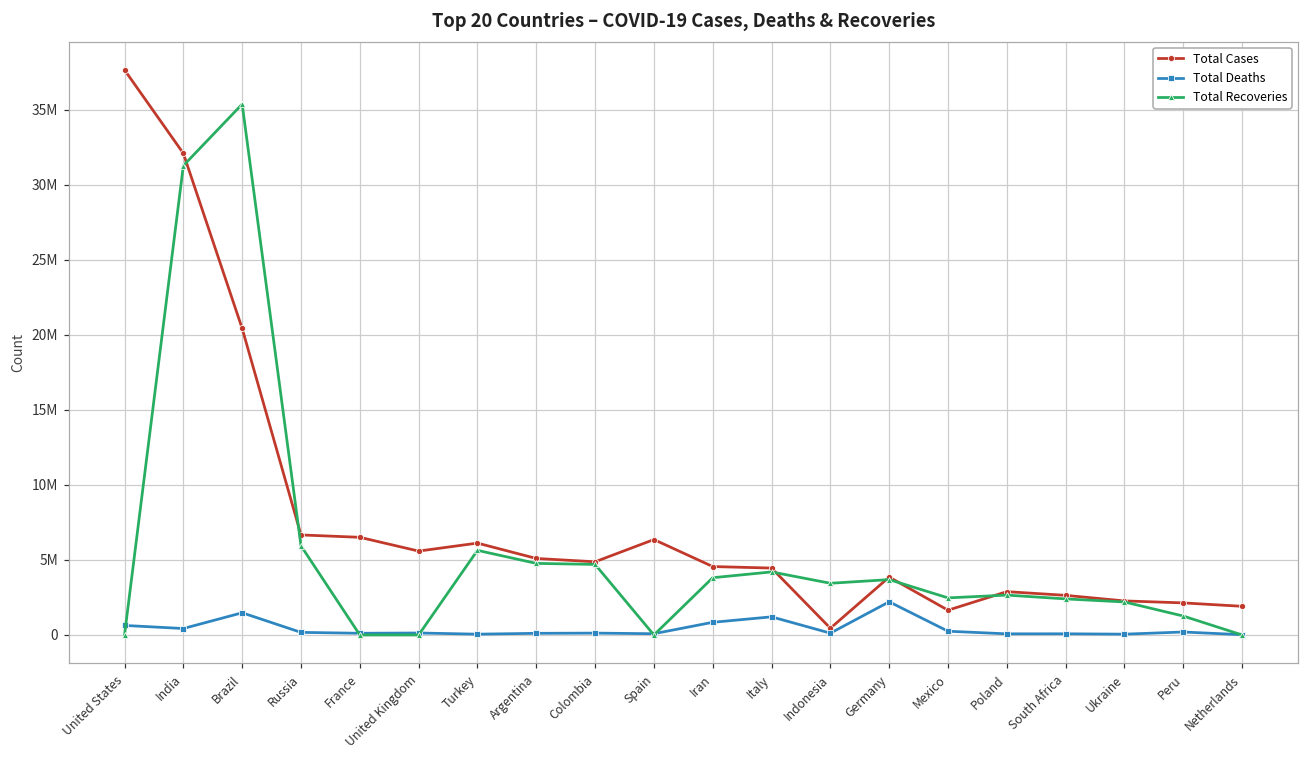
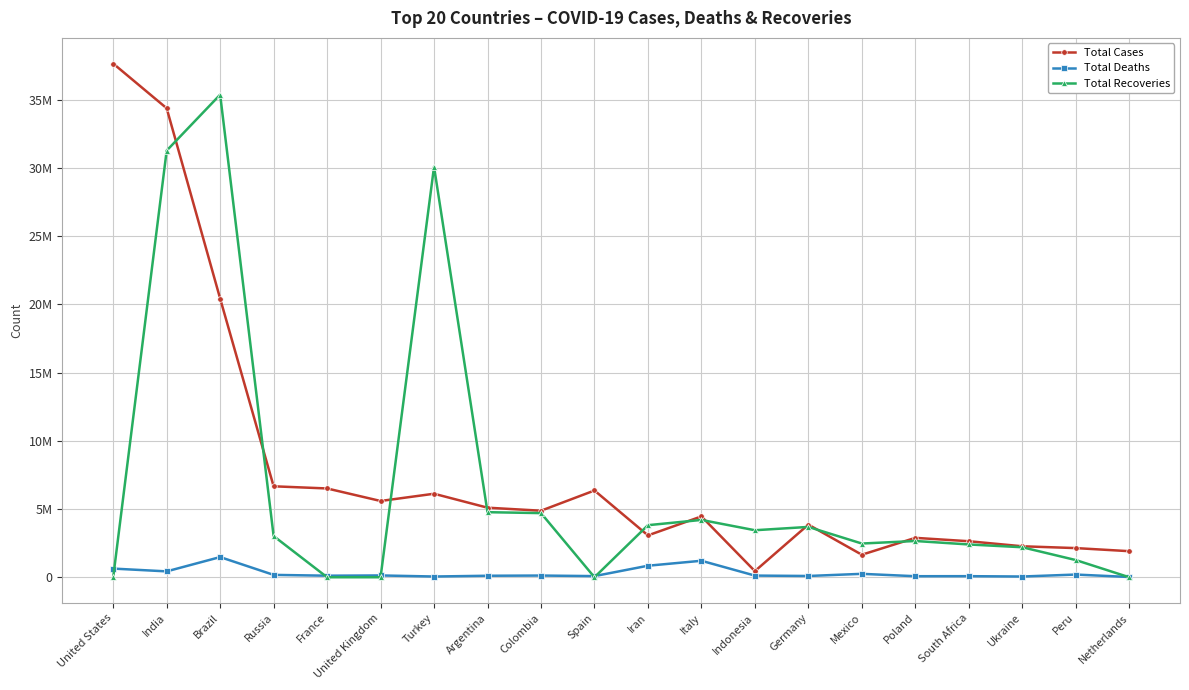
Total Cases, India: 32100000 -> 34400000
Total Recoveries, Russia: 5900000 -> 3000000
Total Recoveries, Turkey: 5600000 -> 30100000
Total Cases, Iran: 4600000 -> 3100000
Total Deaths, Germany: 2200000 -> 100000
